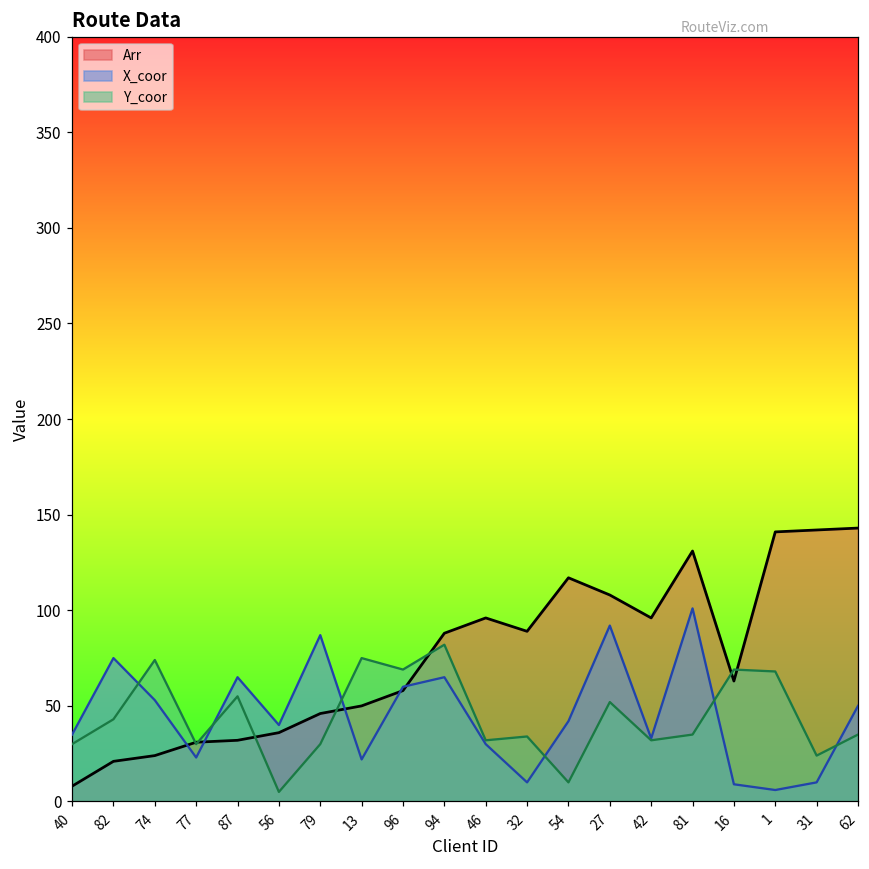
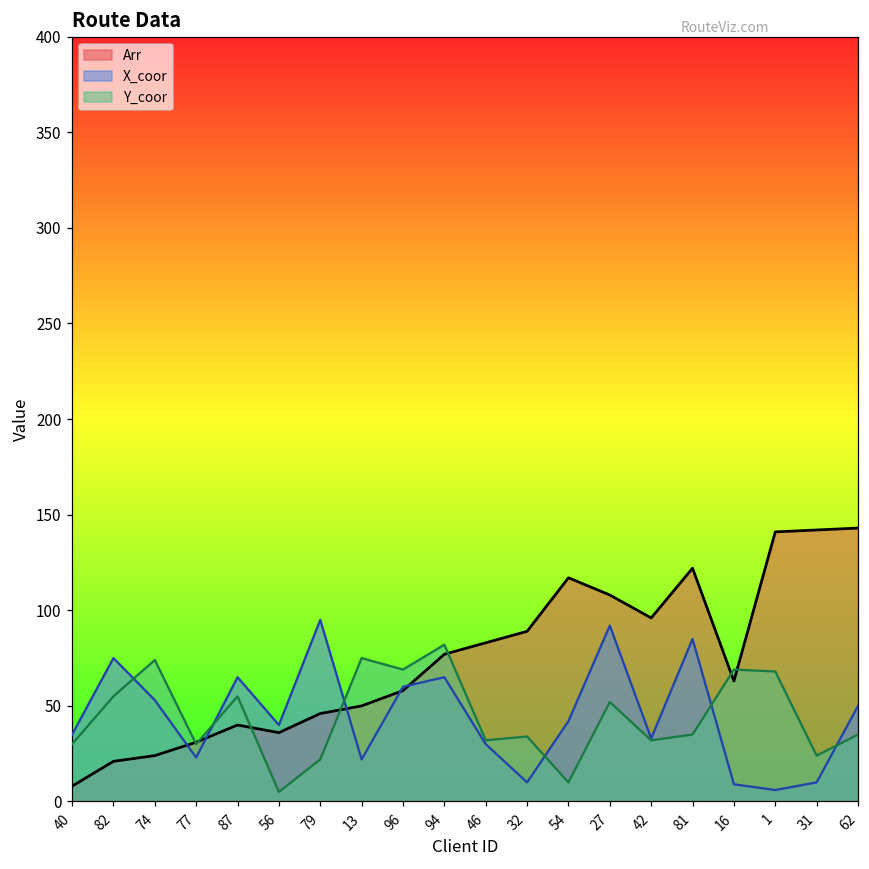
Y_coor, 82: 43 -> 55
Arr, 87: 32 -> 40
X_coor, 79: 87 -> 95
Y_coor, 79: 30 -> 22
Arr, 94: 88 -> 77
Arr, 46: 96 -> 83
Arr, 81: 131 -> 122
X_coor, 81: 101 -> 85
